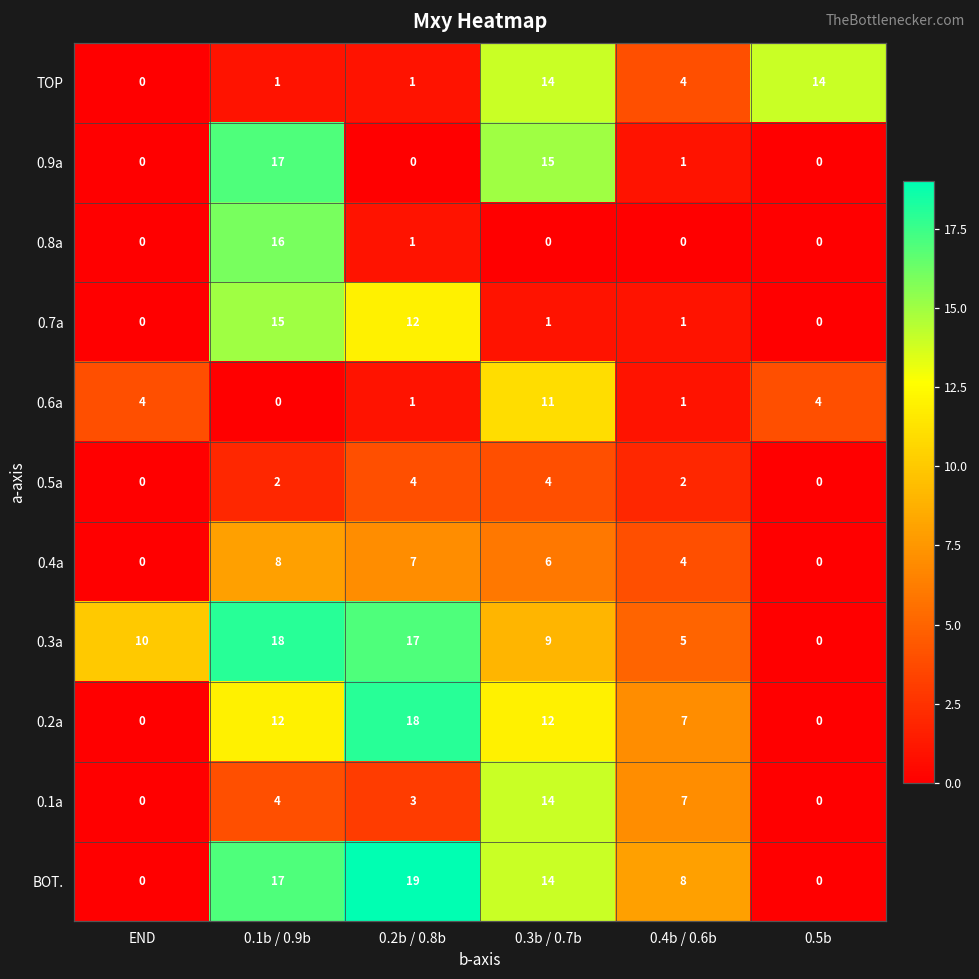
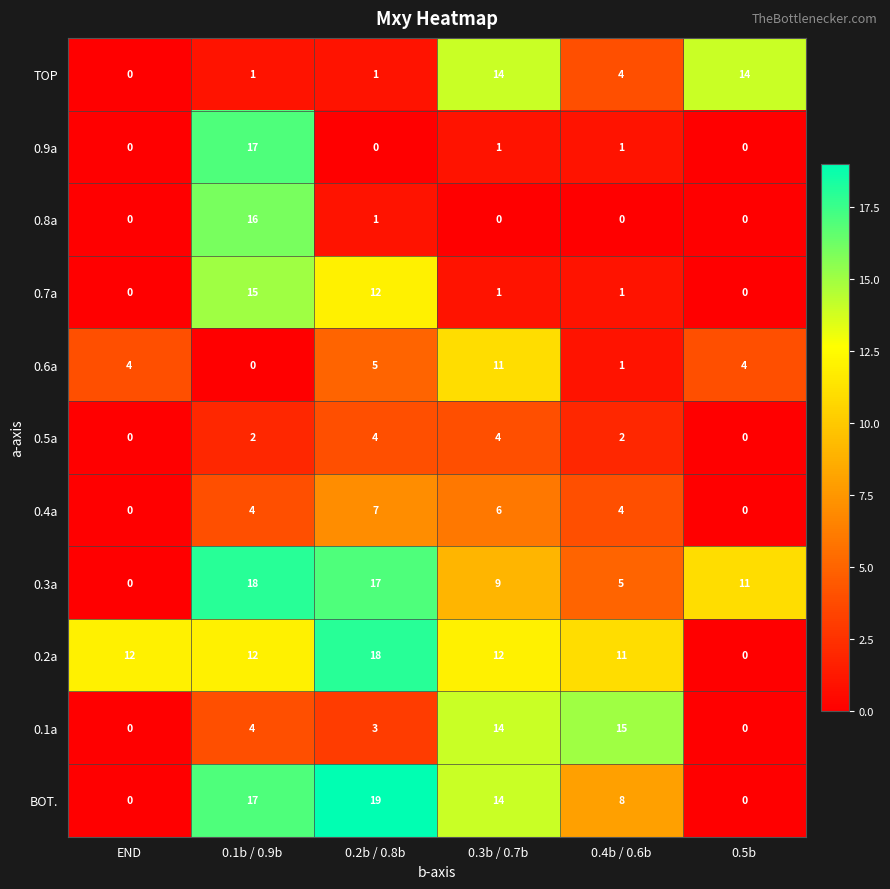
0.9a, 0.3b / 0.7b: 15 -> 1
0.6a, 0.2b / 0.8b: 1 -> 5
0.4a, 0.1b / 0.9b: 8 -> 4
0.3a, END: 10 -> 0
0.3a, 0.5b: 0 -> 11
0.2a, END: 0 -> 12
0.2a, 0.4b / 0.6b: 7 -> 11
0.1a, 0.4b / 0.6b: 7 -> 15
